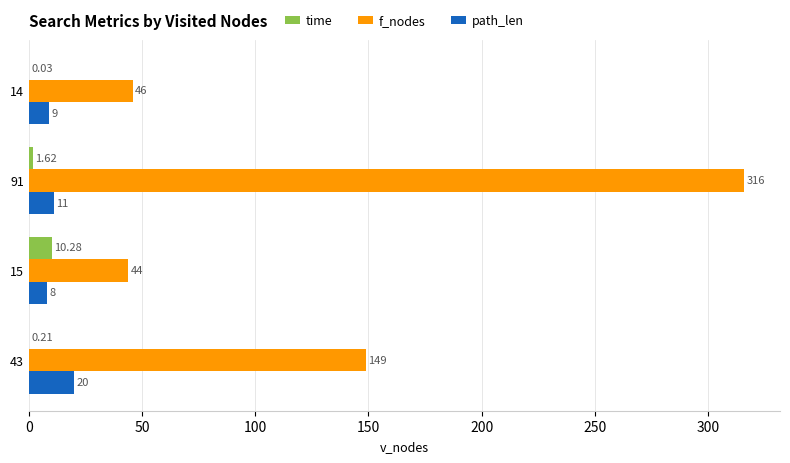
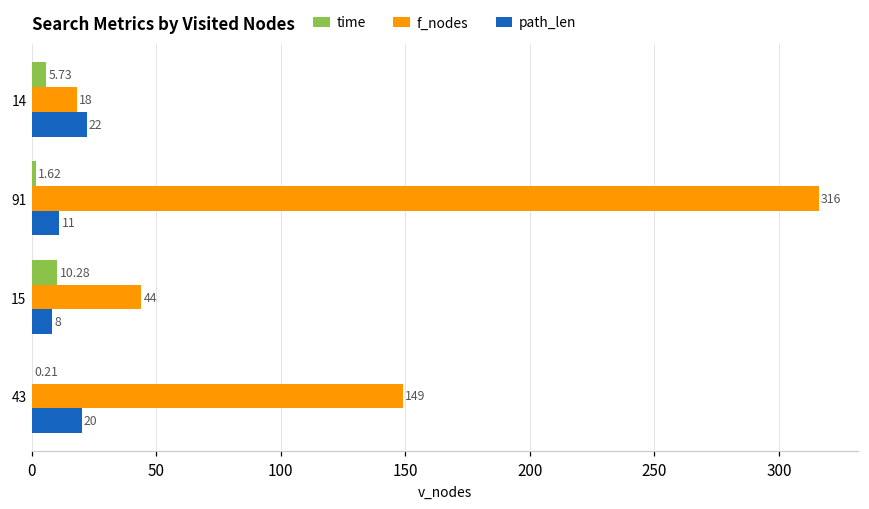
time, 14: 0.03 -> 5.73
f_nodes, 14: 46 -> 18
path_len, 14: 9 -> 22
